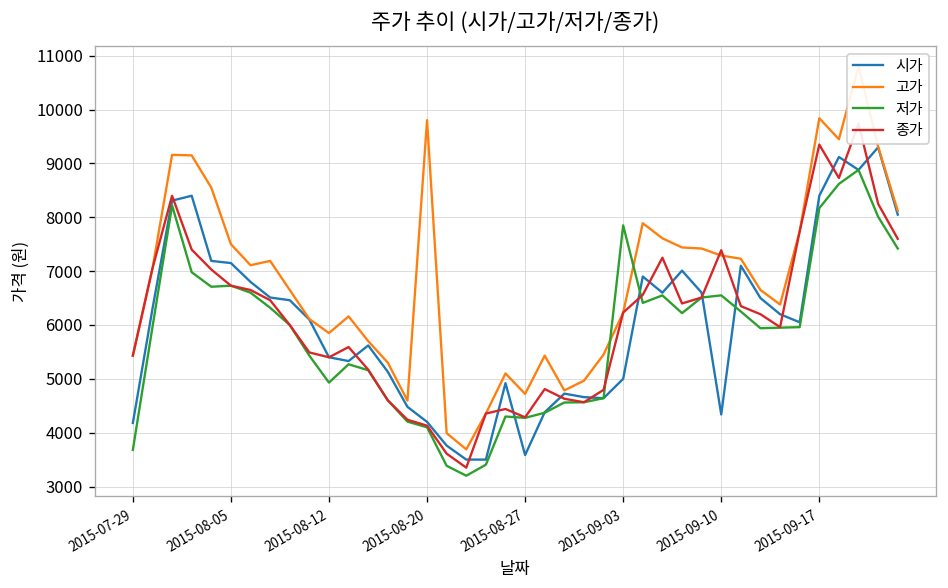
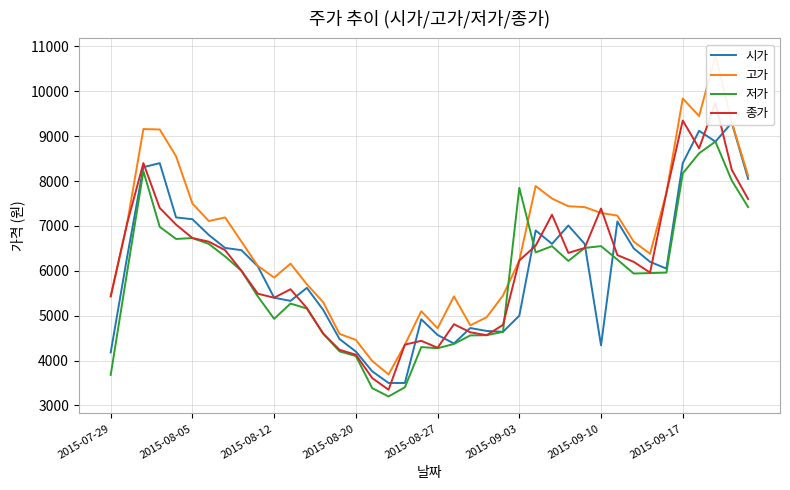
고가, 2015-08-20: 9800 -> 4500
시가, 2015-08-27: 3600 -> 4600
